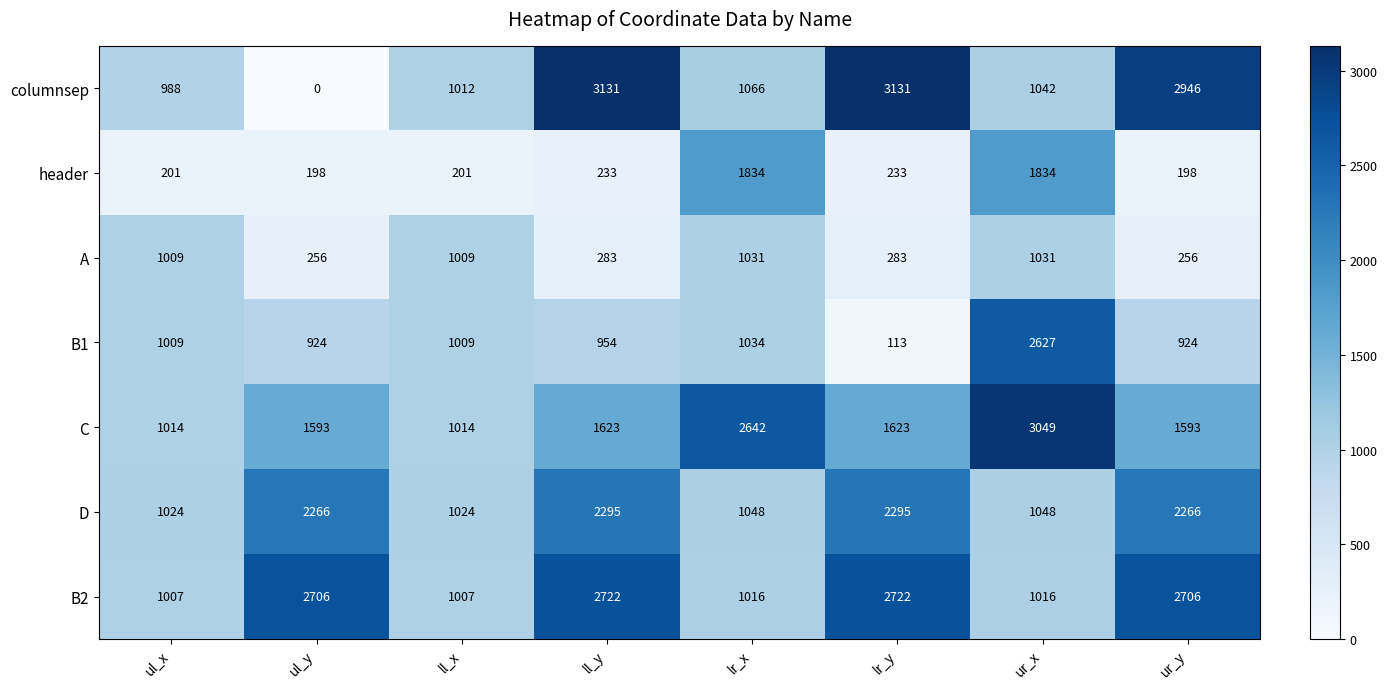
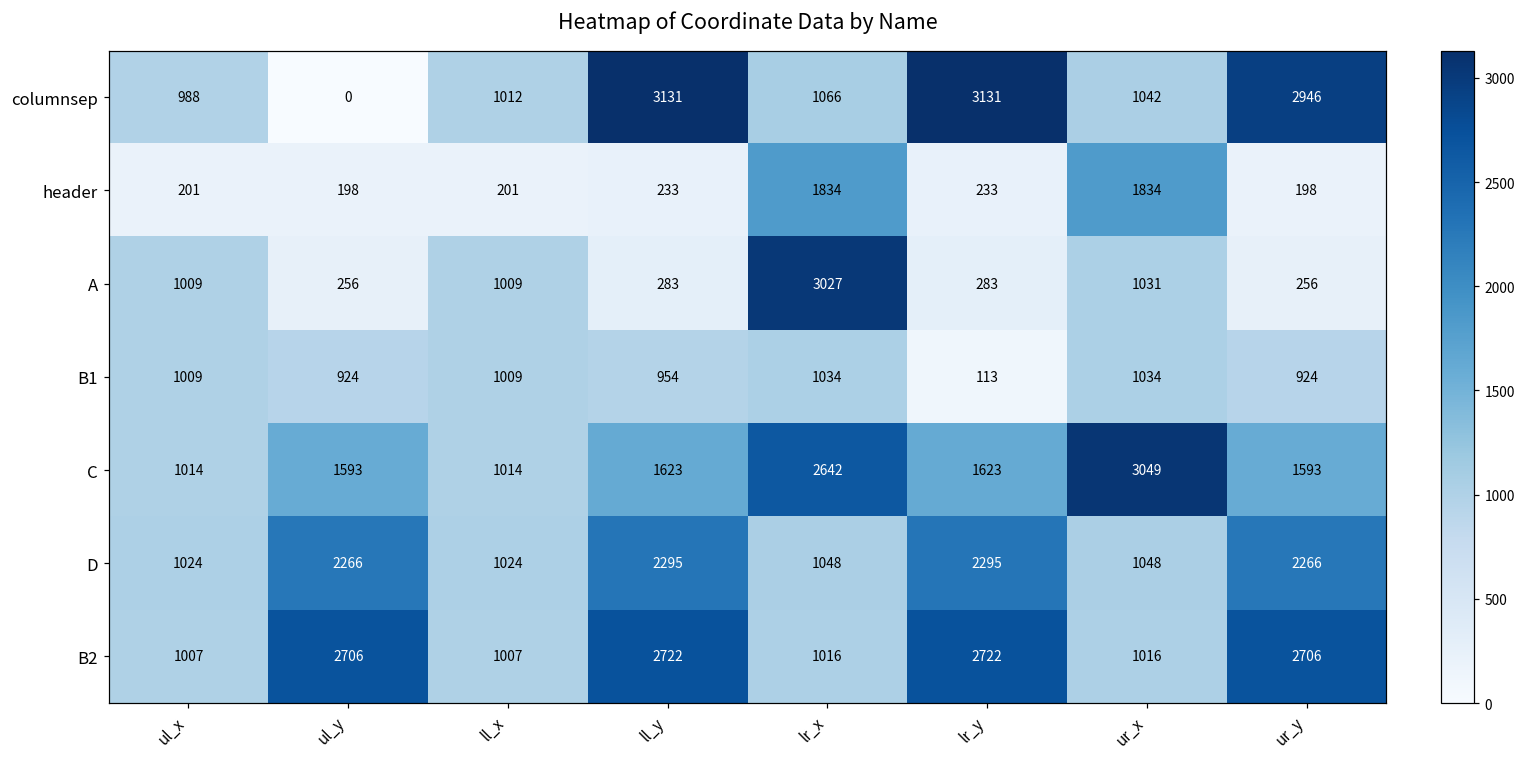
A, lr_x: 1031 -> 3027
B1, ur_x: 2627 -> 1034
